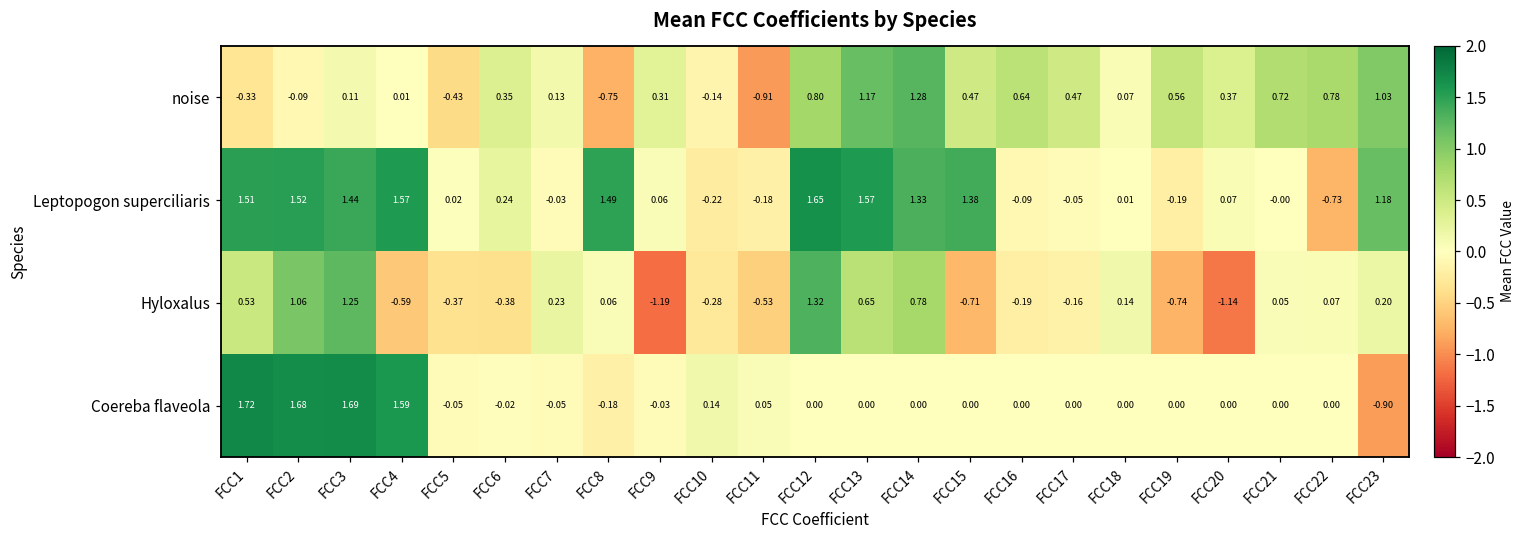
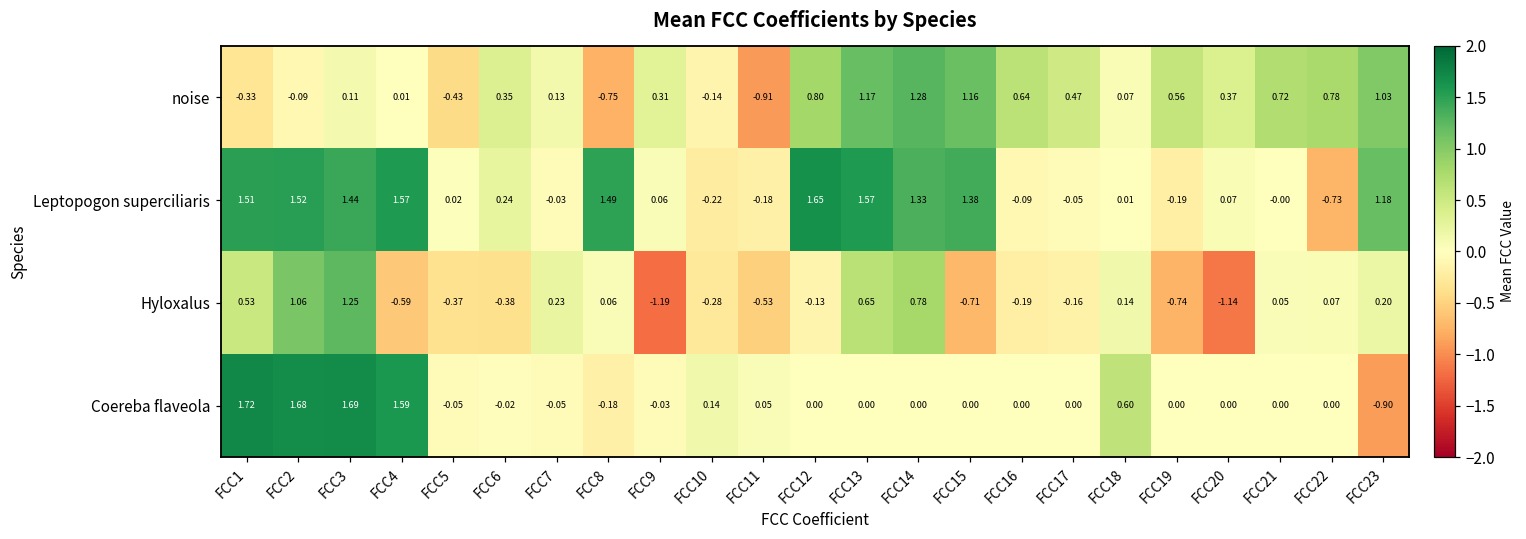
noise, FCC15: 0.47 -> 1.16
Hyloxalus, FCC12: 1.32 -> -0.13
Coereba flaveola, FCC18: 0.00 -> 0.60
